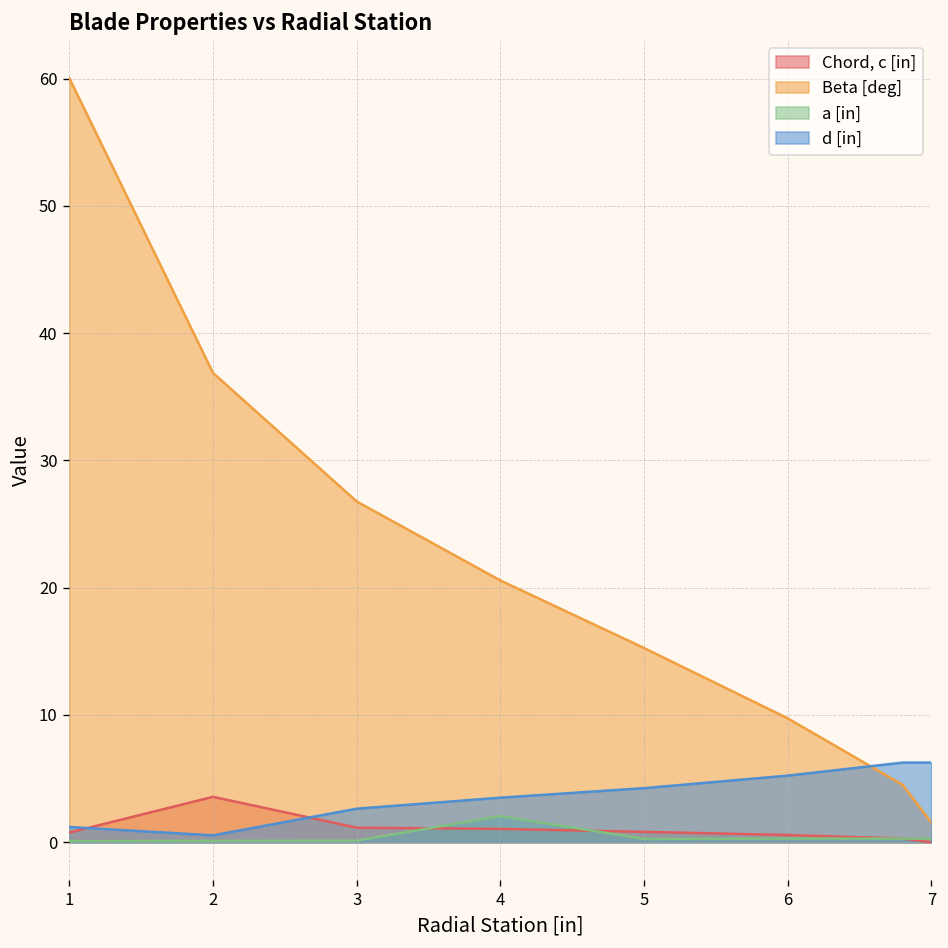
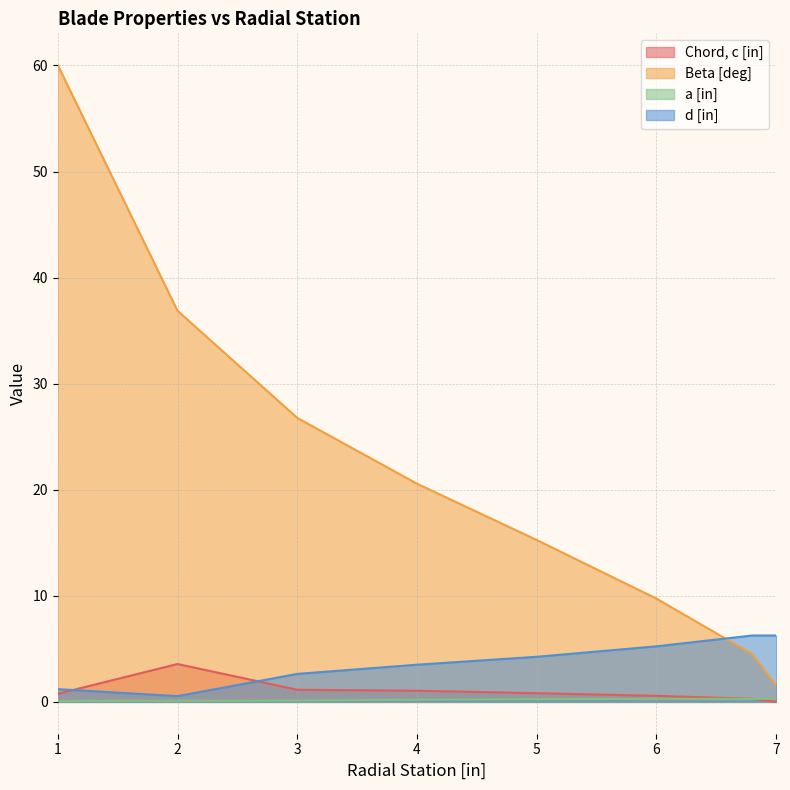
a [in], 4: 2.1 -> 0.2
